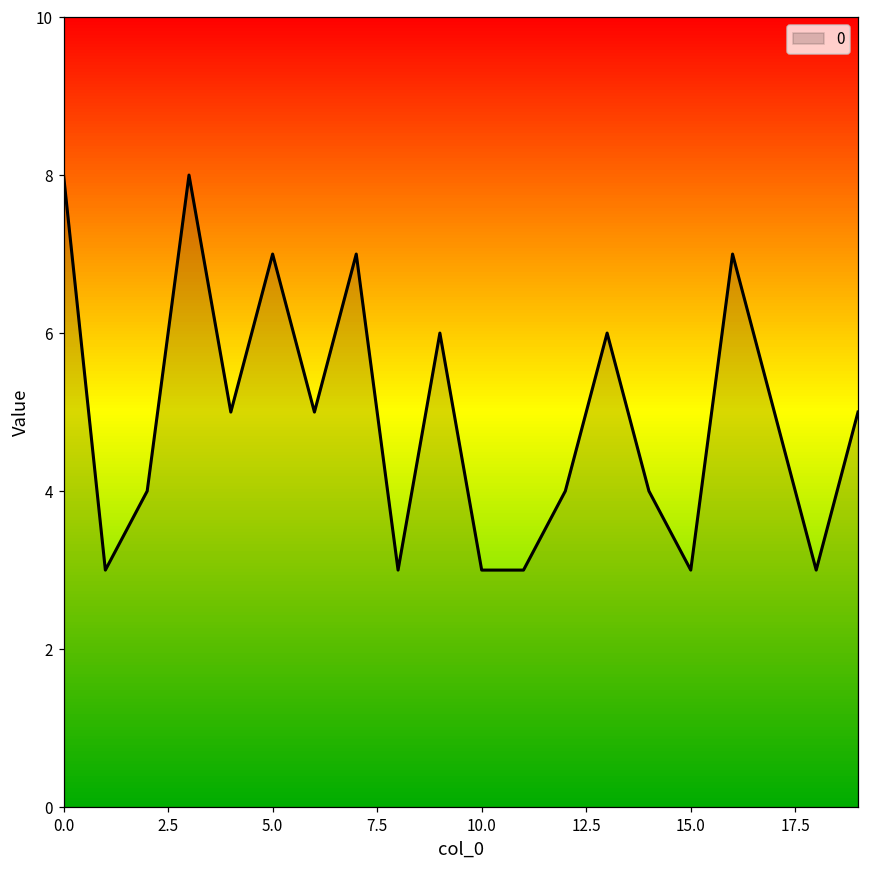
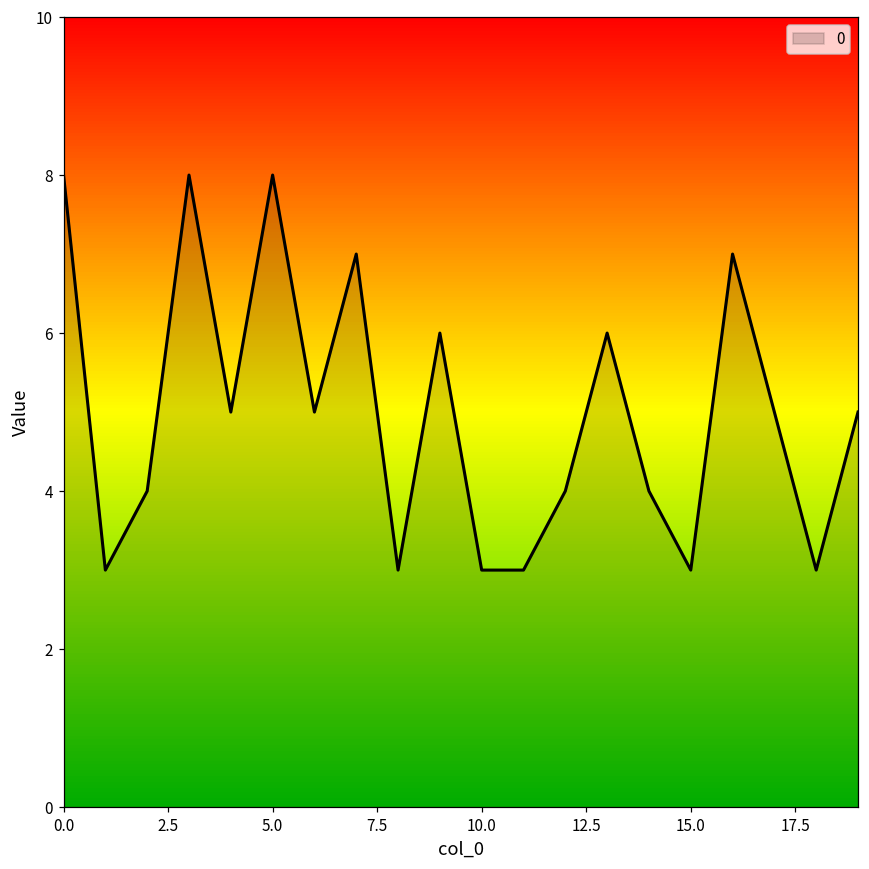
5.0: 7 -> 8
